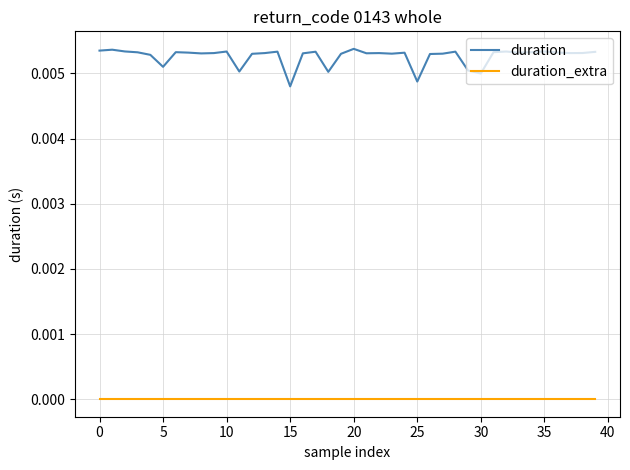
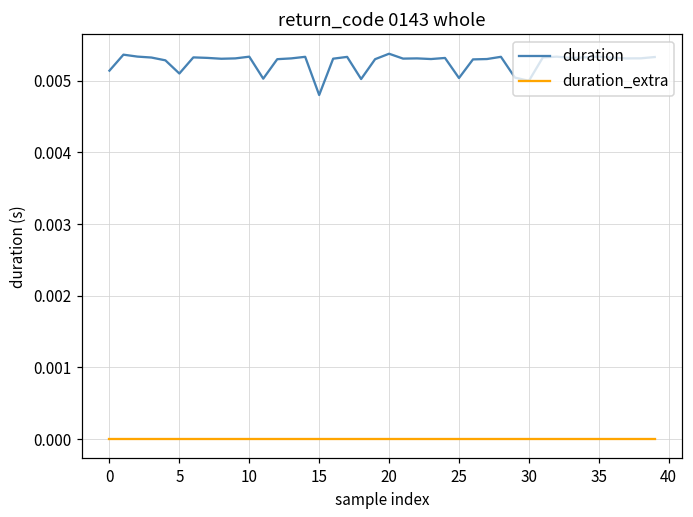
duration, 0: 0.0054 -> 0.0051
duration, 25: 0.0049 -> 0.0050
